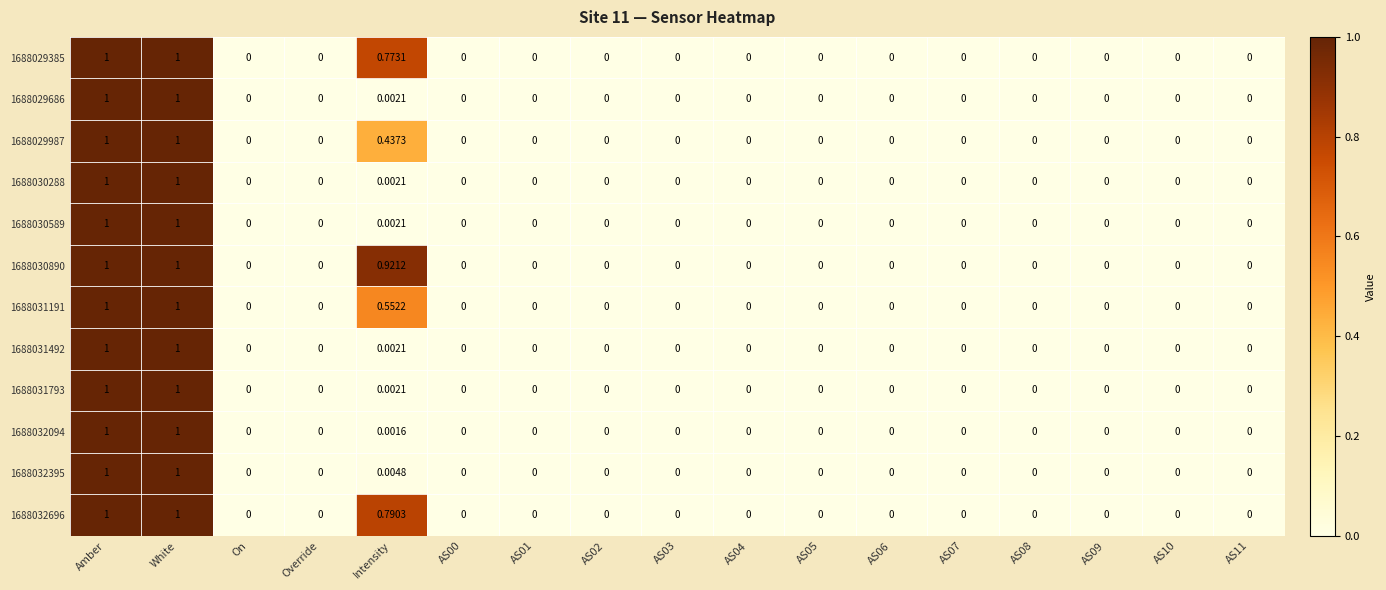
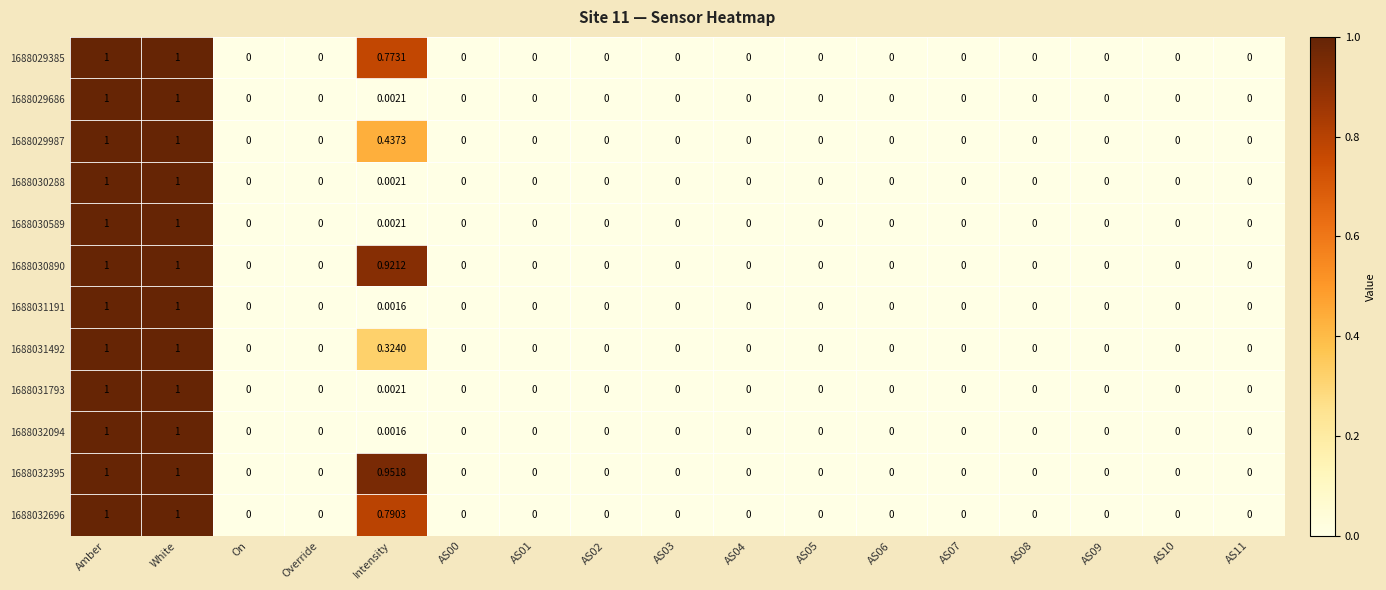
1688031191, Intensity: 0.5522 -> 0.0016
1688031492, Intensity: 0.0021 -> 0.3240
1688032395, Intensity: 0.0048 -> 0.9518
